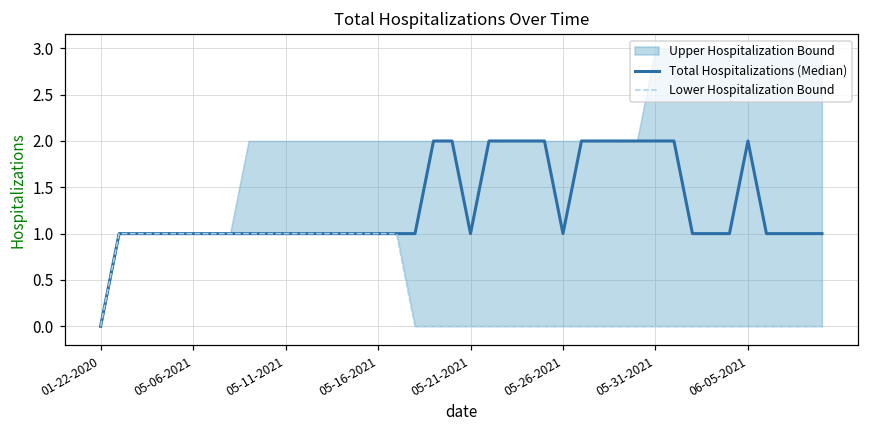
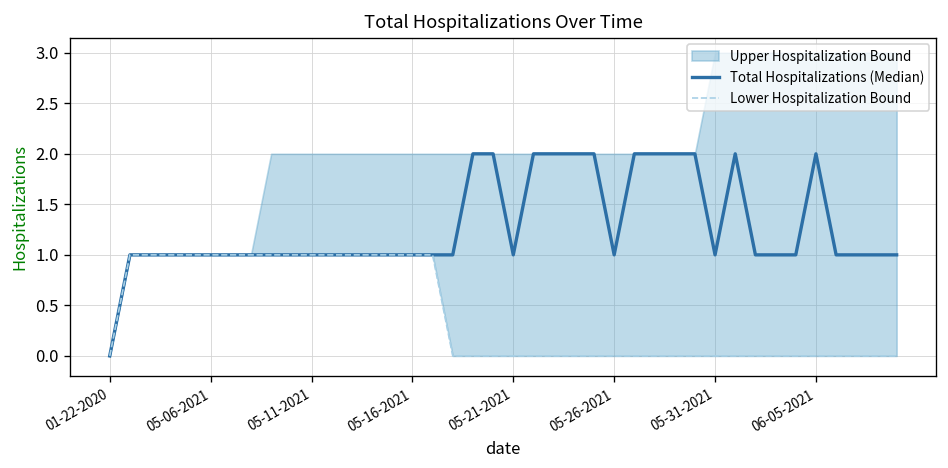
Total Hospitalizations (Median), 05-31-2021: 2 -> 1
